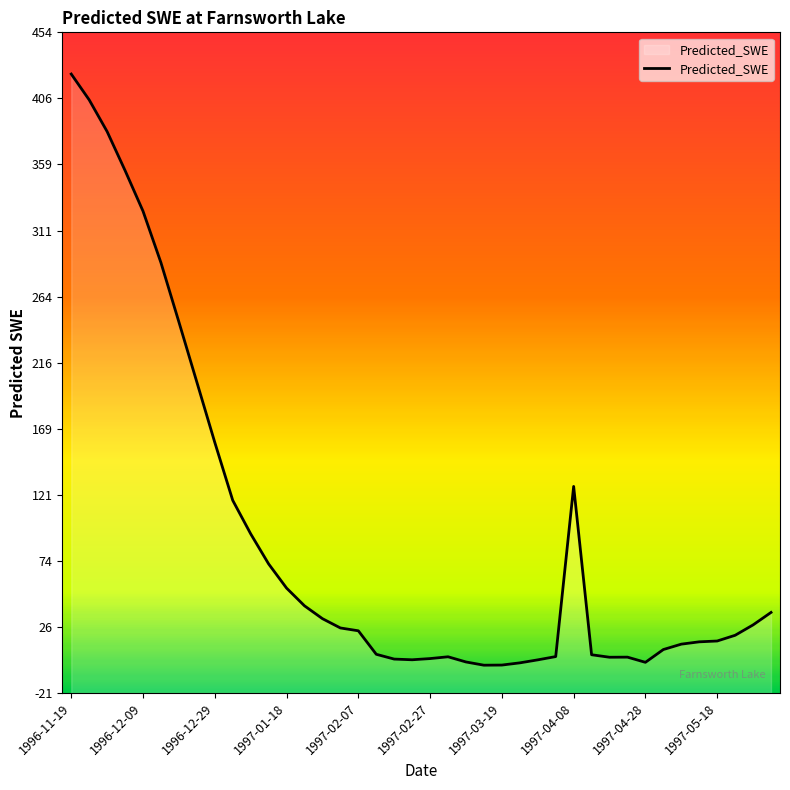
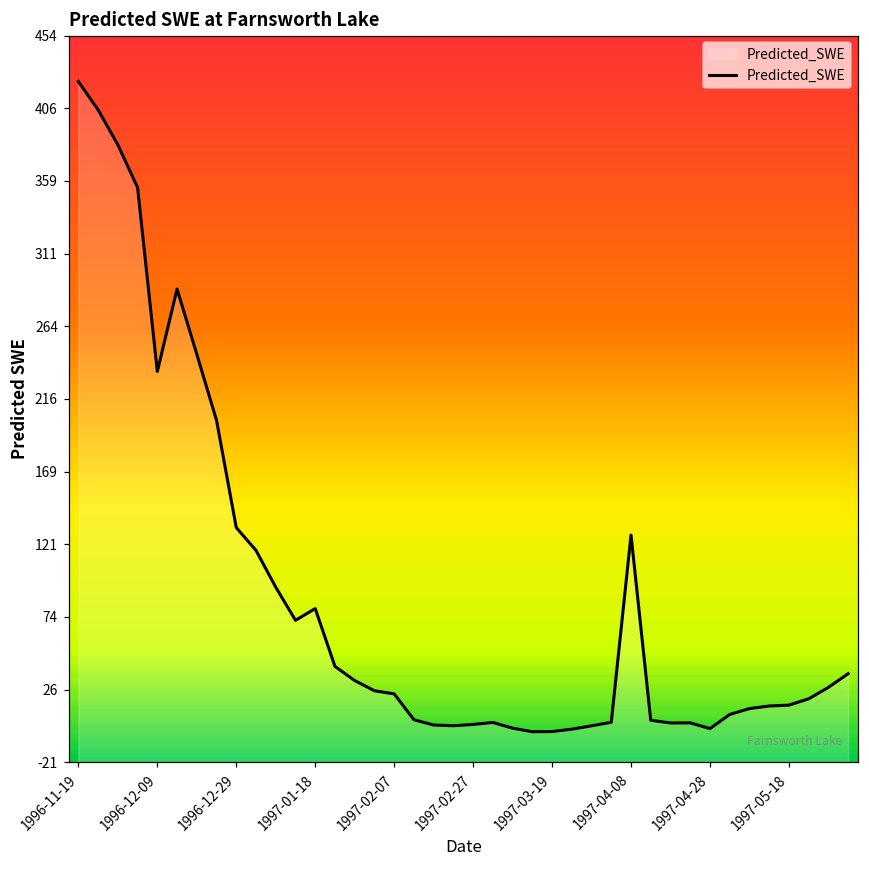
1996-12-09: 325 -> 234
1996-12-29: 159 -> 132
1997-01-18: 54 -> 79
